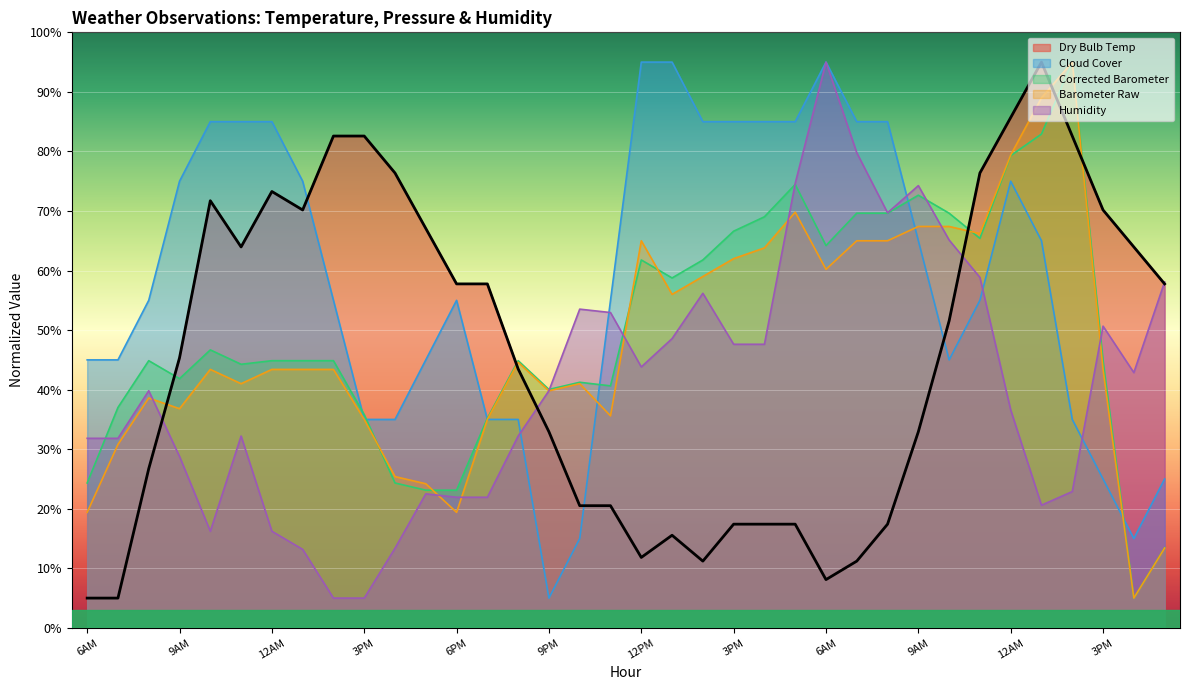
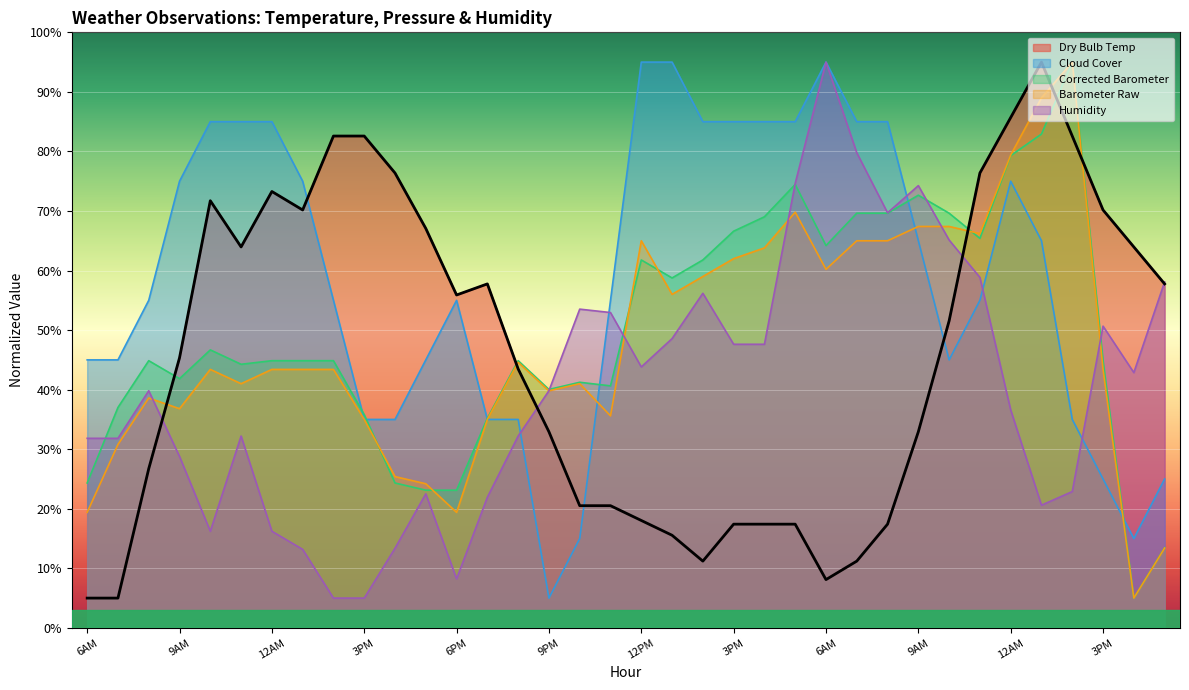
Dry Bulb Temp, 6PM: 58% -> 56%
Humidity, 6PM: 22% -> 8%
Dry Bulb Temp, 12PM: 12% -> 18%
